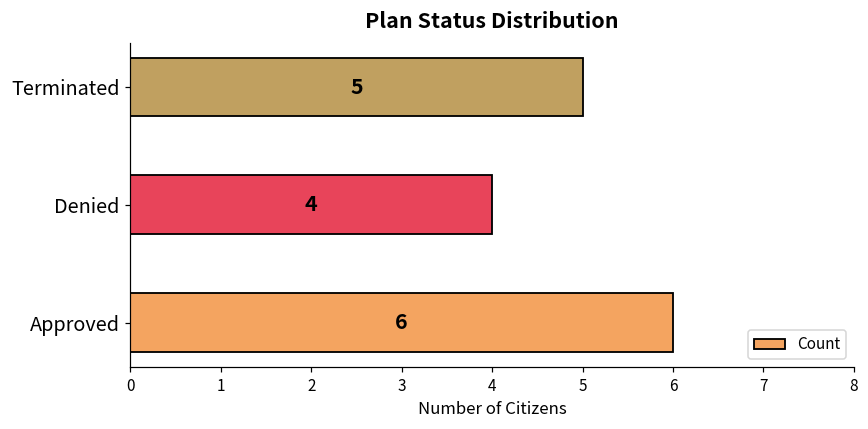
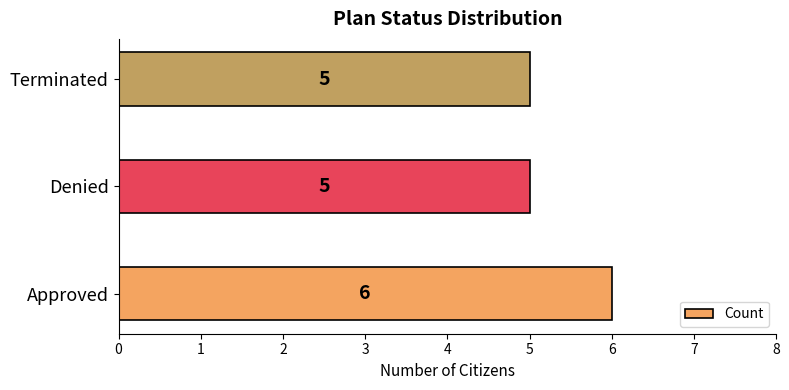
Denied: 4 -> 5
